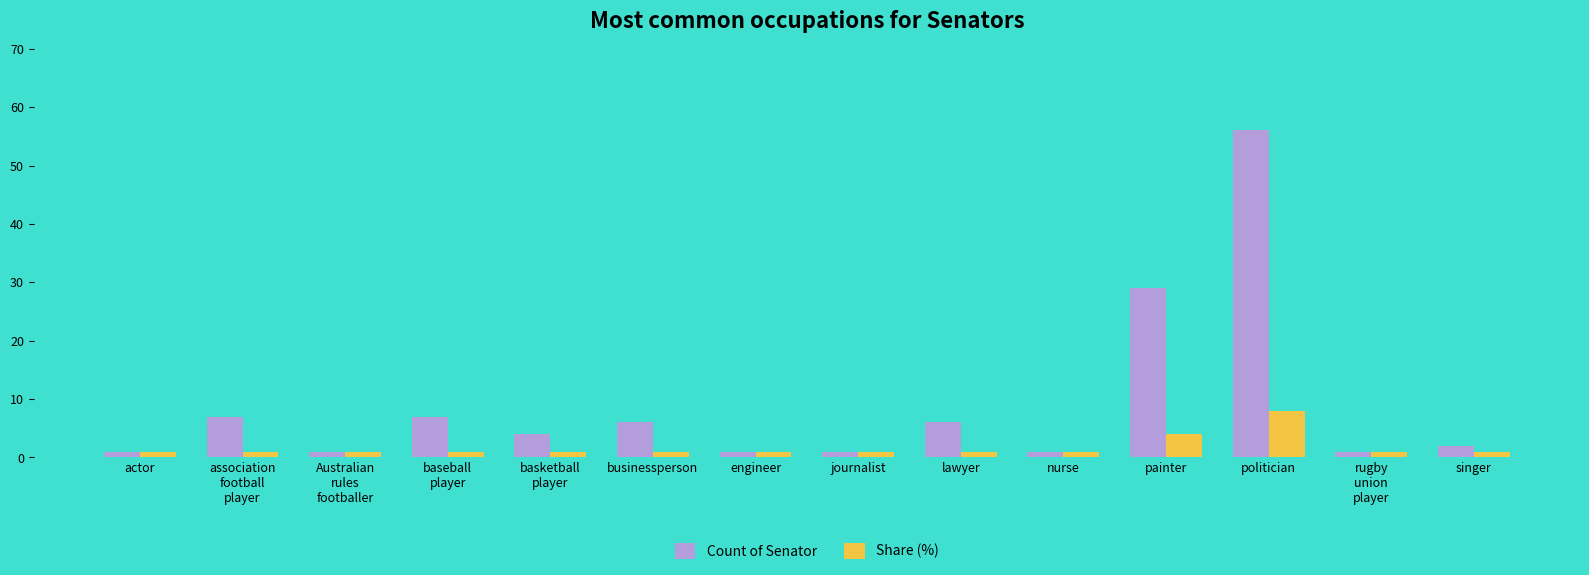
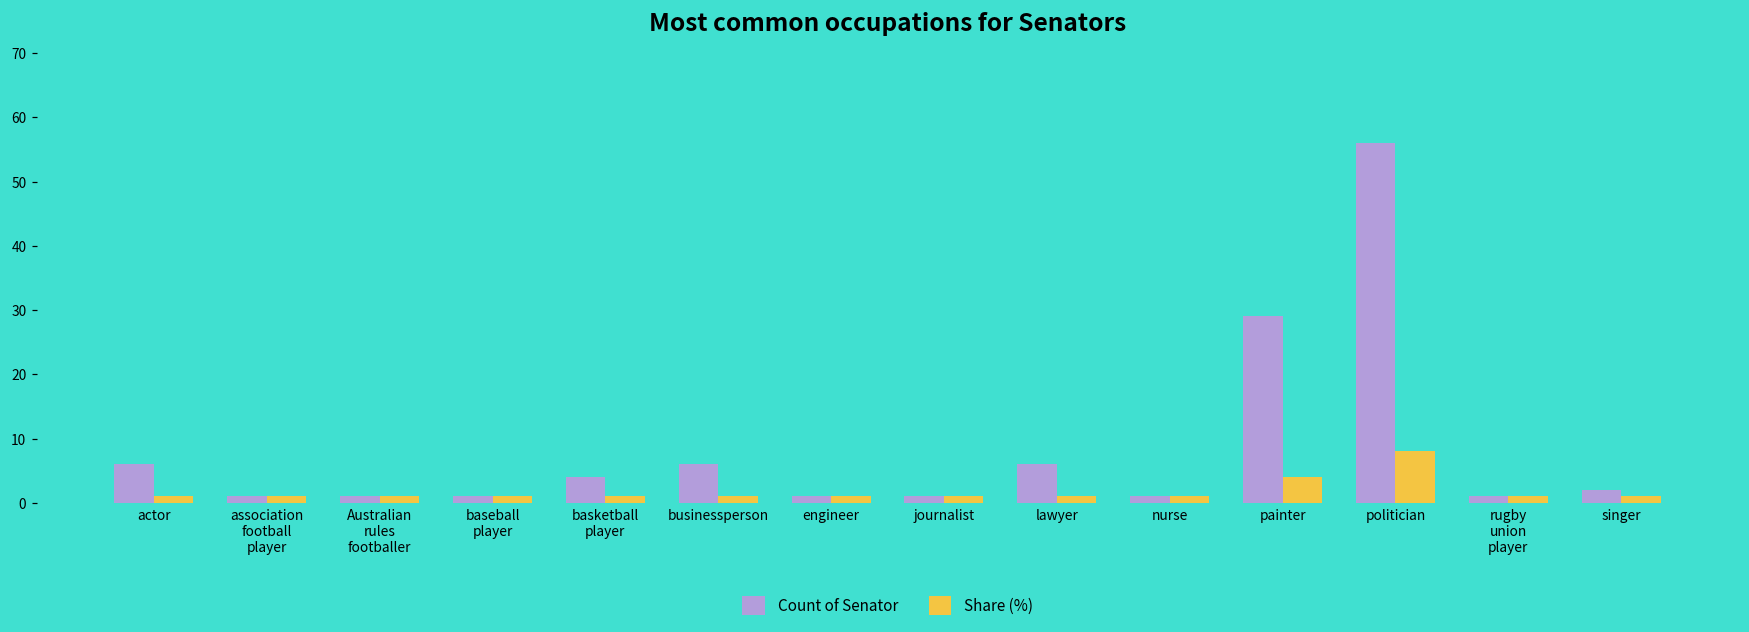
Count of Senator, actor: 1 -> 6
Count of Senator, association football player: 7 -> 1
Count of Senator, baseball player: 7 -> 1
